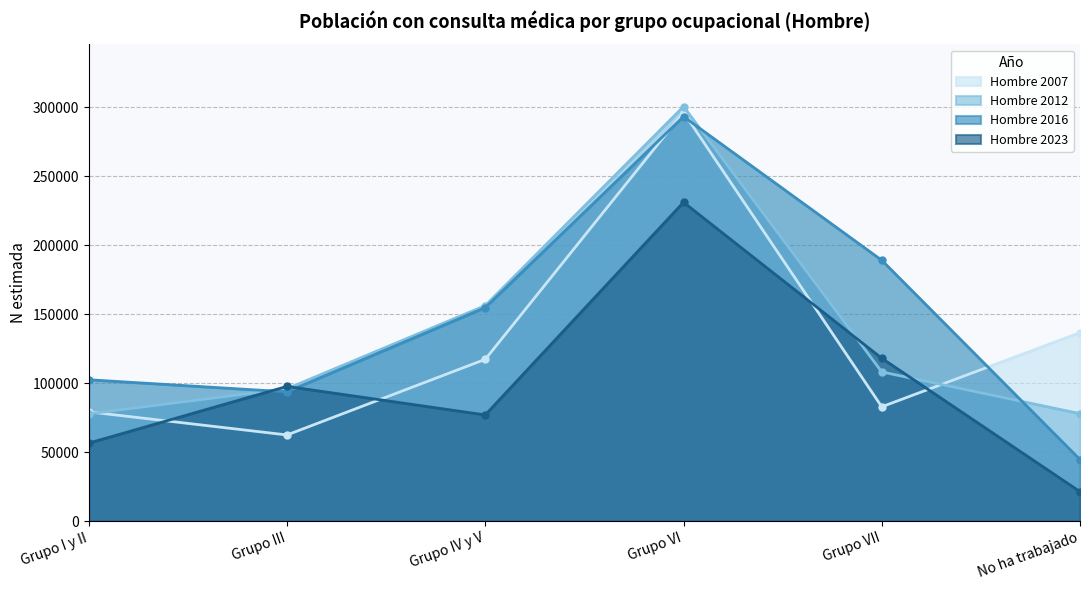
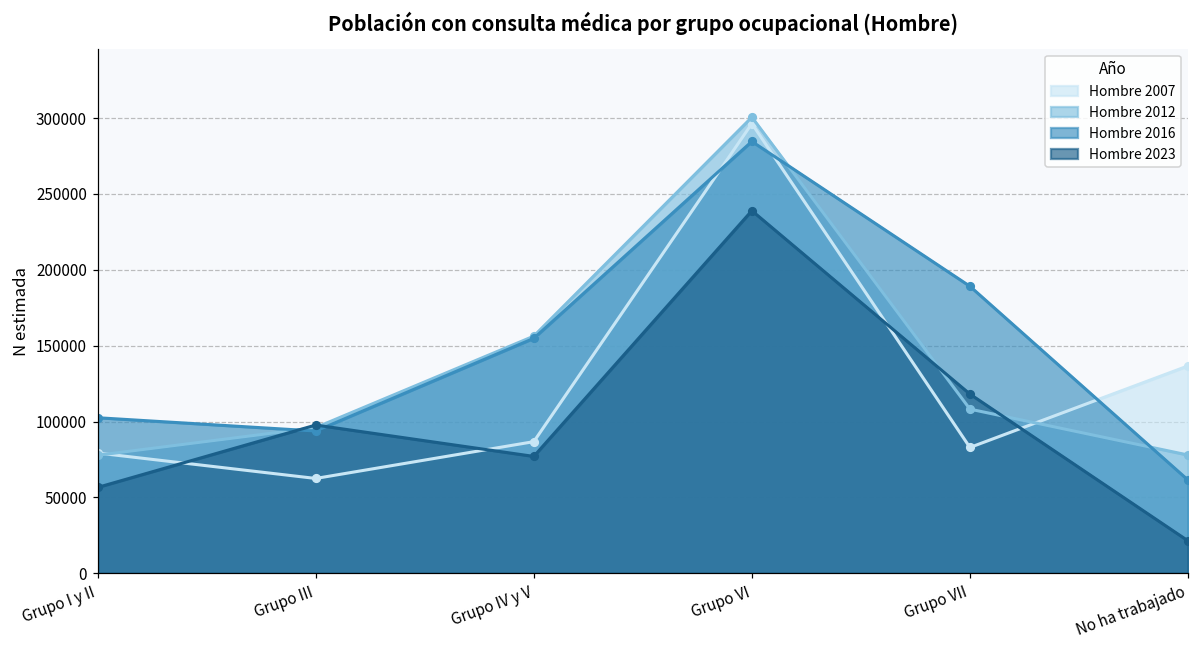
Hombre 2007, Grupo IV y V: 117000 -> 87000
Hombre 2016, Grupo VI: 293000 -> 285000
Hombre 2023, Grupo VI: 231000 -> 239000
Hombre 2016, No ha trabajado: 45000 -> 61000
